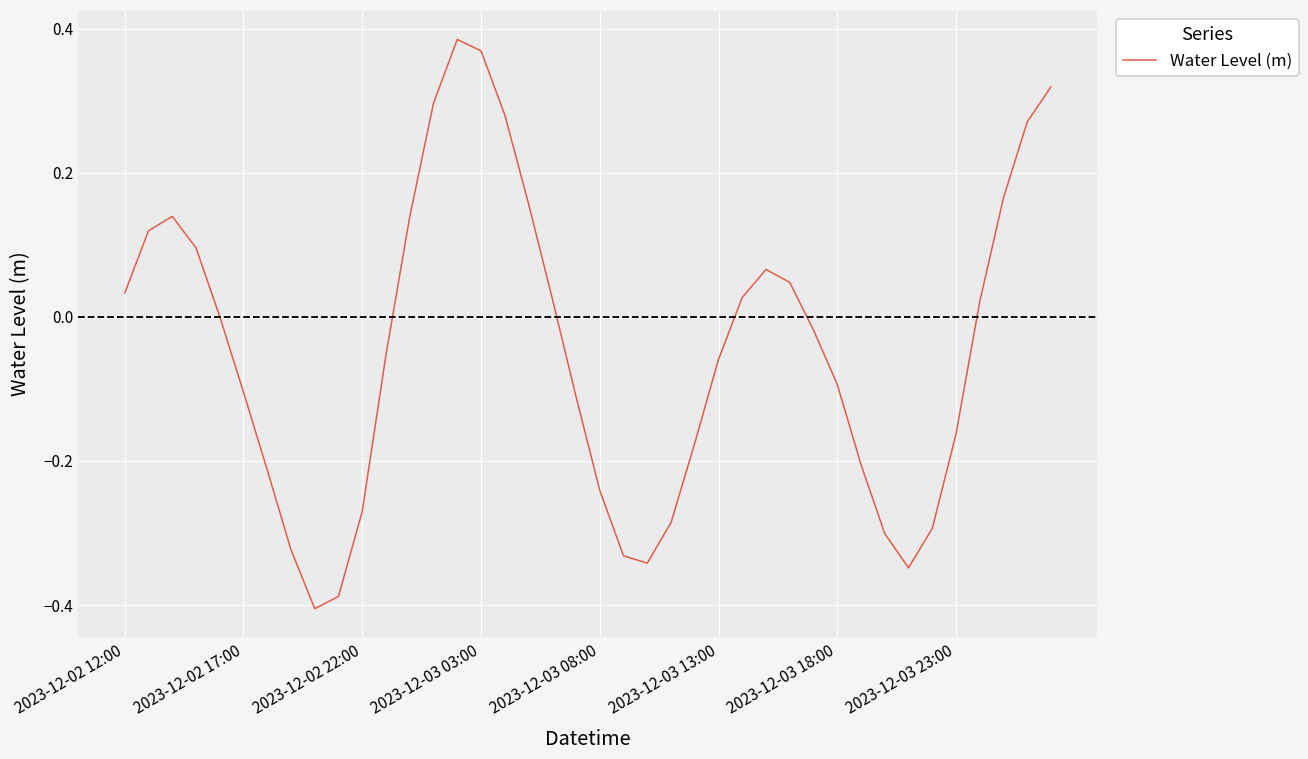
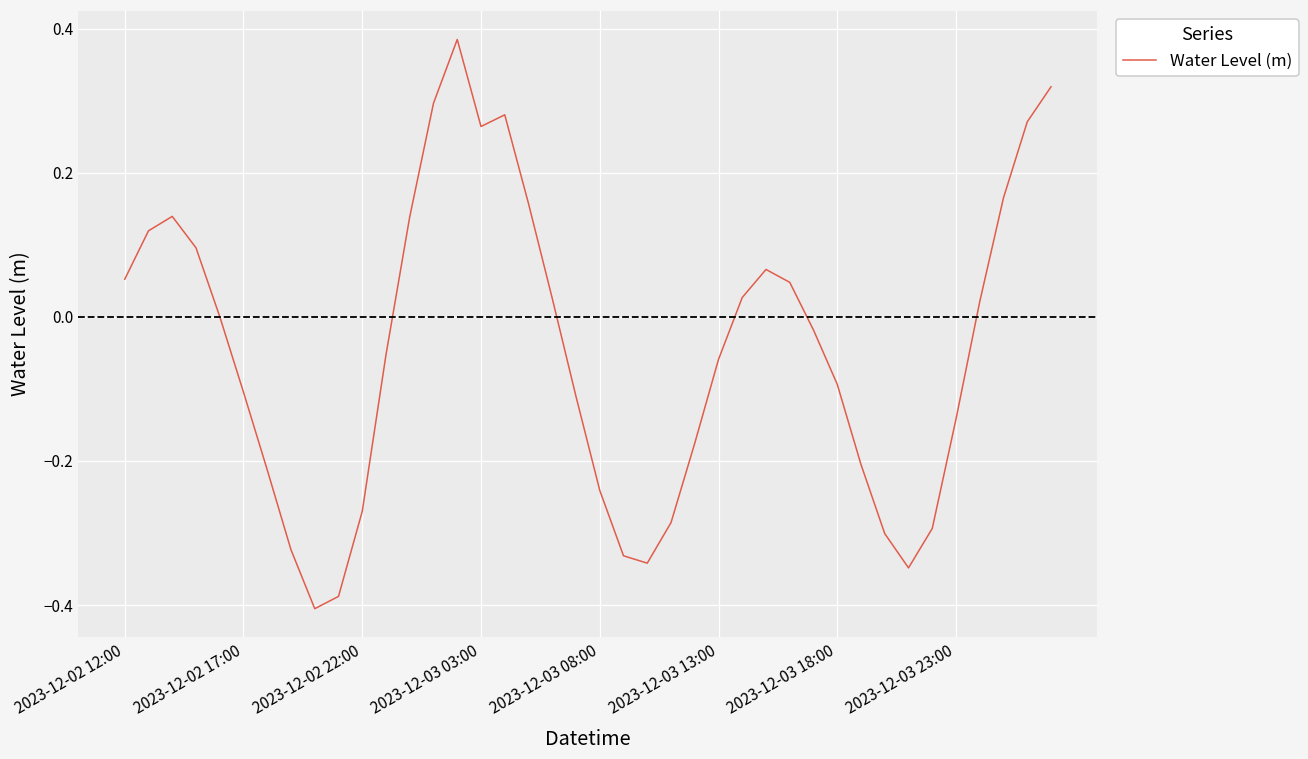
2023-12-02 12:00: 0.03 -> 0.05
2023-12-03 03:00: 0.37 -> 0.26
2023-12-03 23:00: -0.16 -> -0.14
